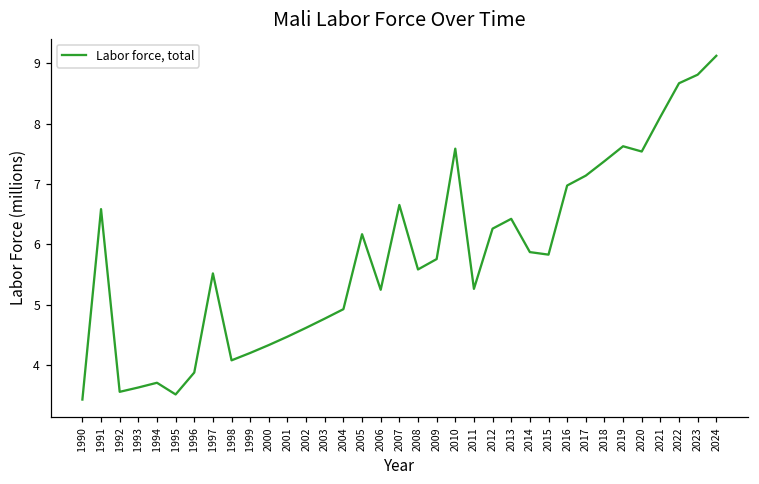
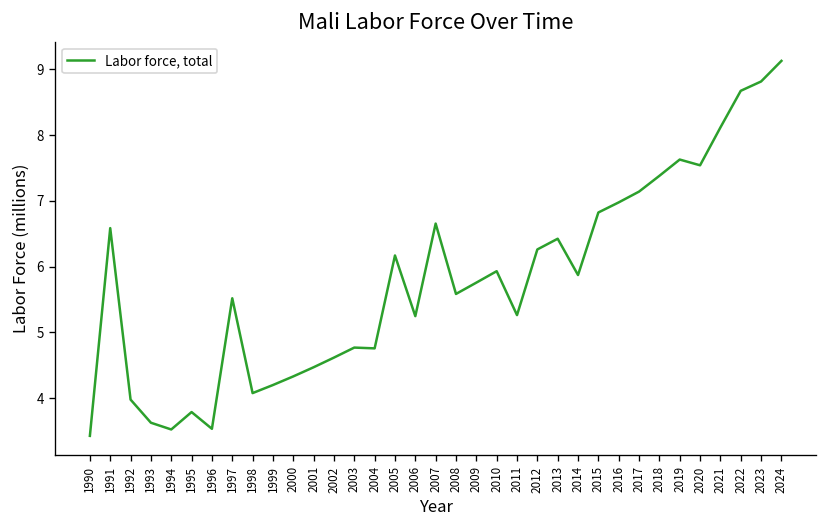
1992: 3.6 -> 4.0
1994: 3.7 -> 3.5
1995: 3.5 -> 3.8
1996: 3.9 -> 3.5
2004: 4.9 -> 4.8
2010: 7.6 -> 5.9
2015: 5.8 -> 6.8
